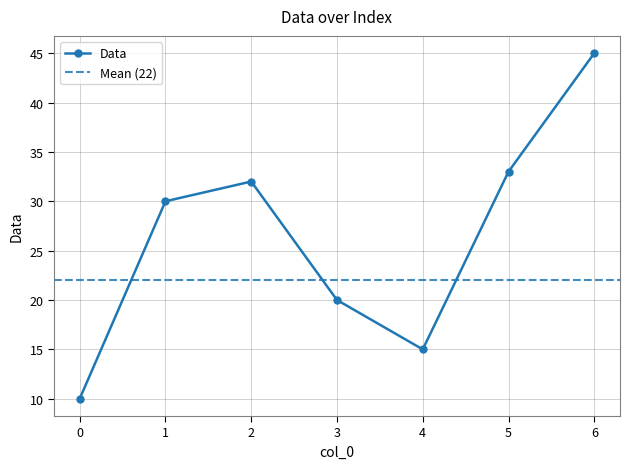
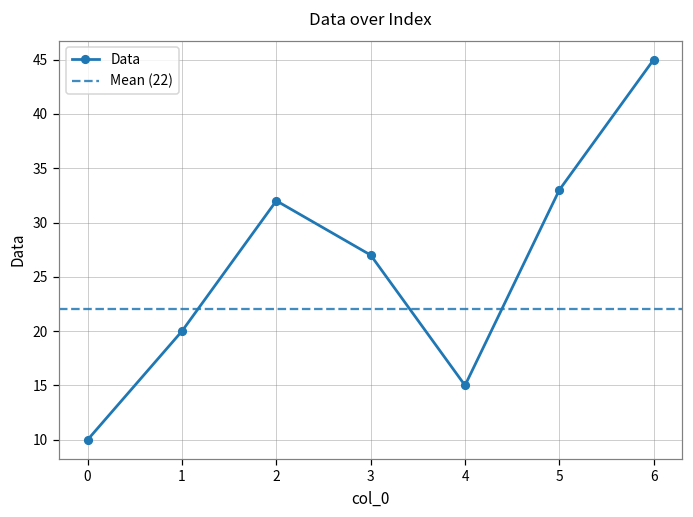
1: 30 -> 20
3: 20 -> 27
